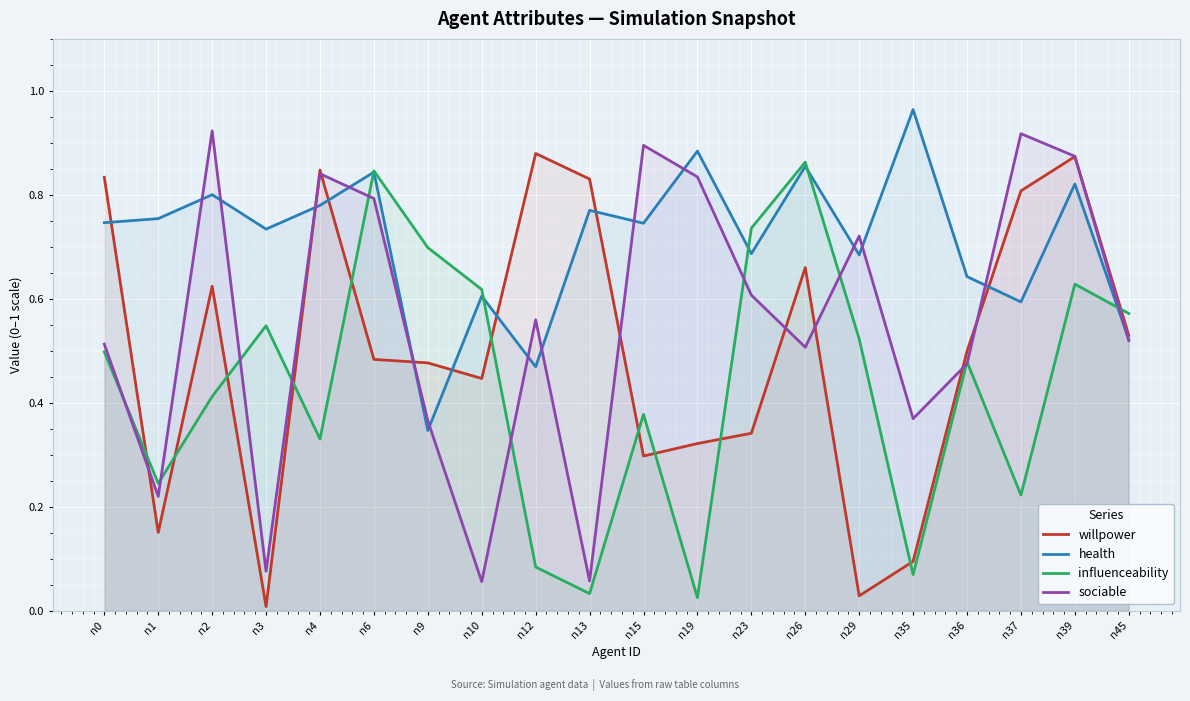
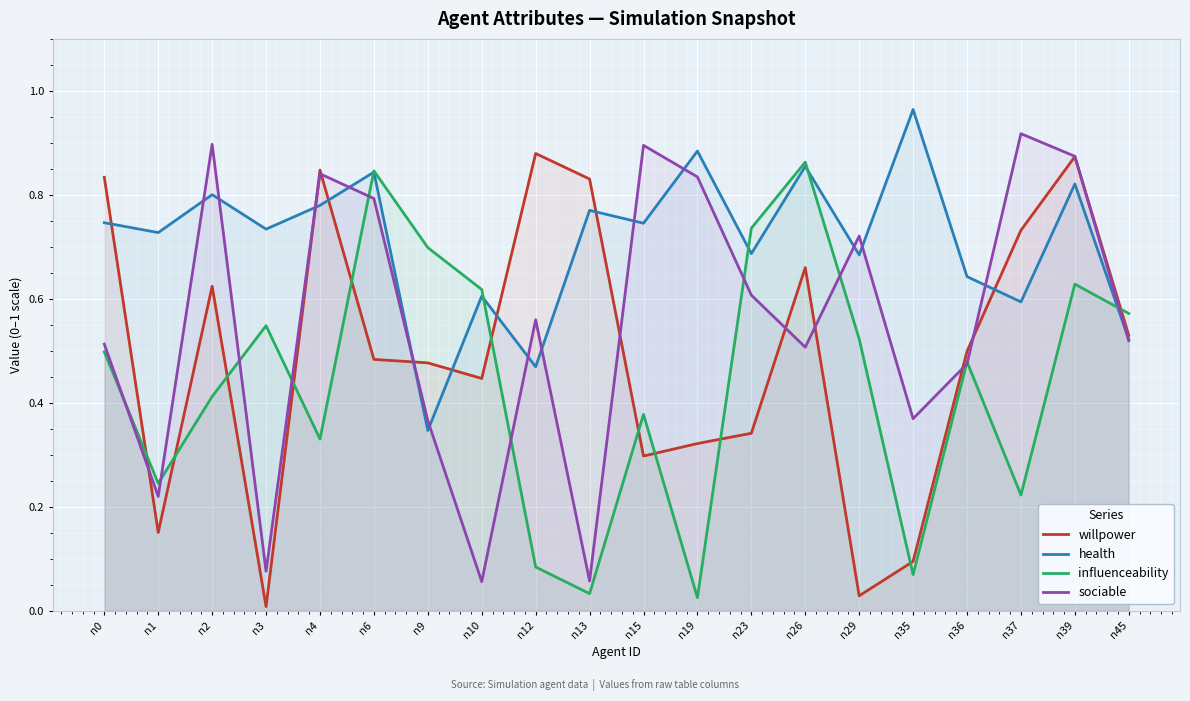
health, n1: 0.75 -> 0.73
sociable, n2: 0.92 -> 0.90
willpower, n37: 0.81 -> 0.73
